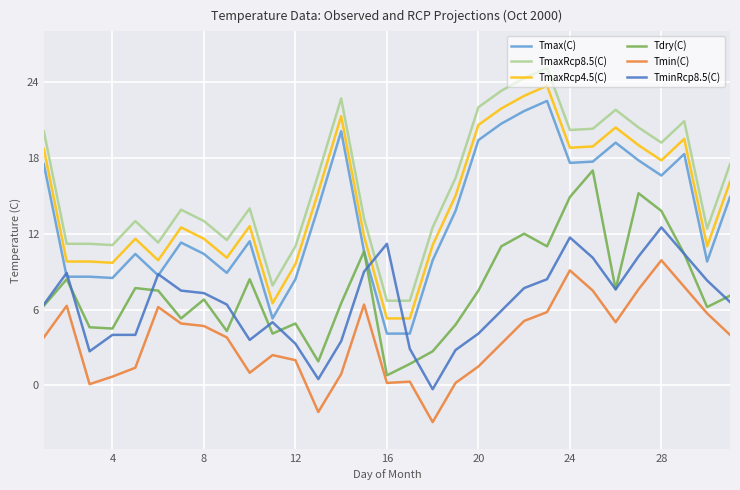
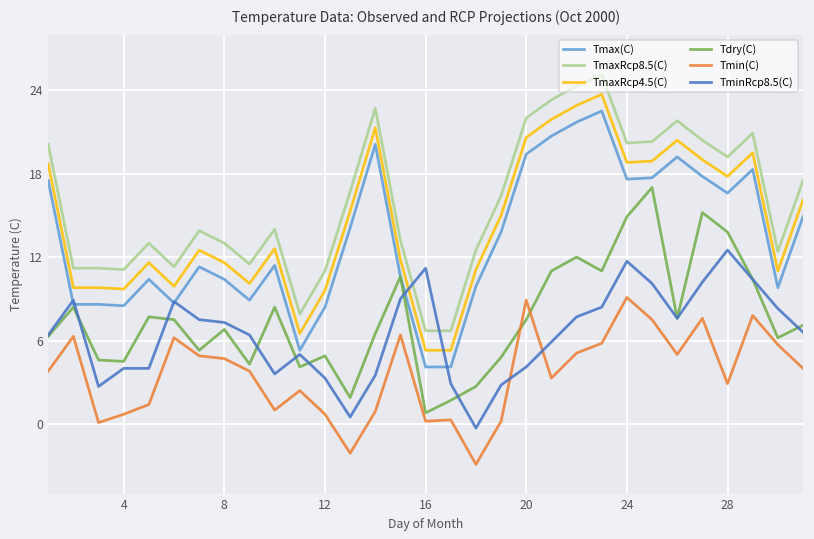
Tmin(C), 12: 2.0 -> 0.7
Tmin(C), 20: 1.5 -> 8.9
Tmin(C), 28: 9.9 -> 2.9
